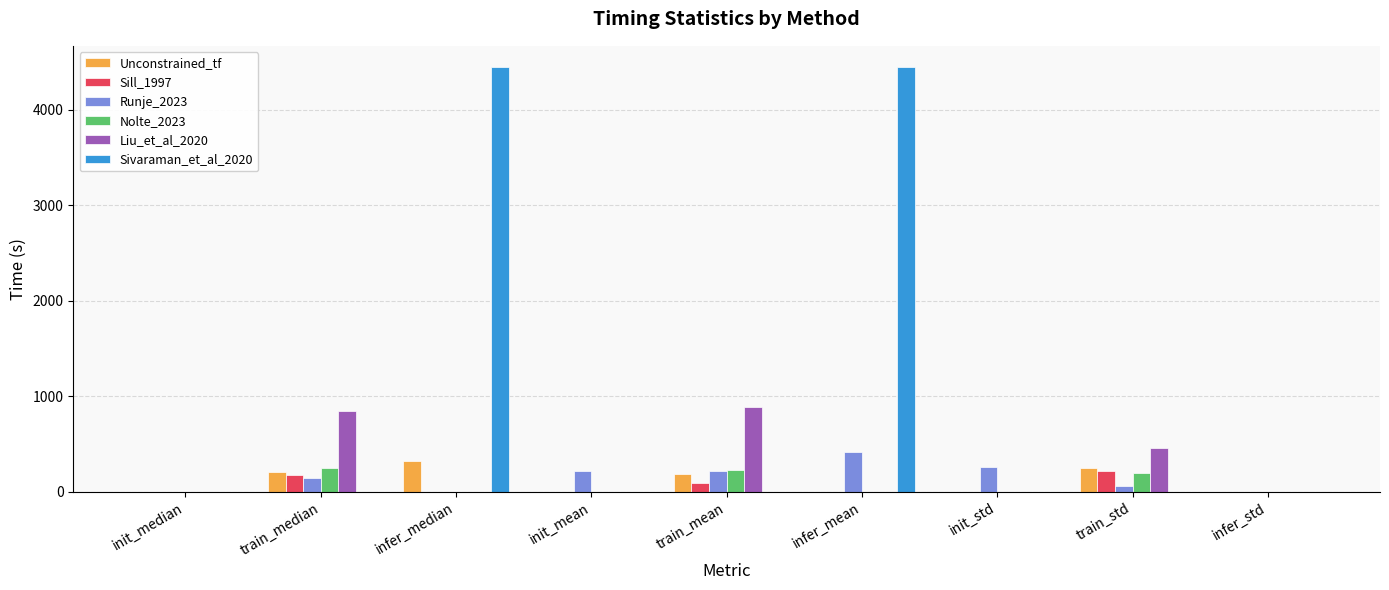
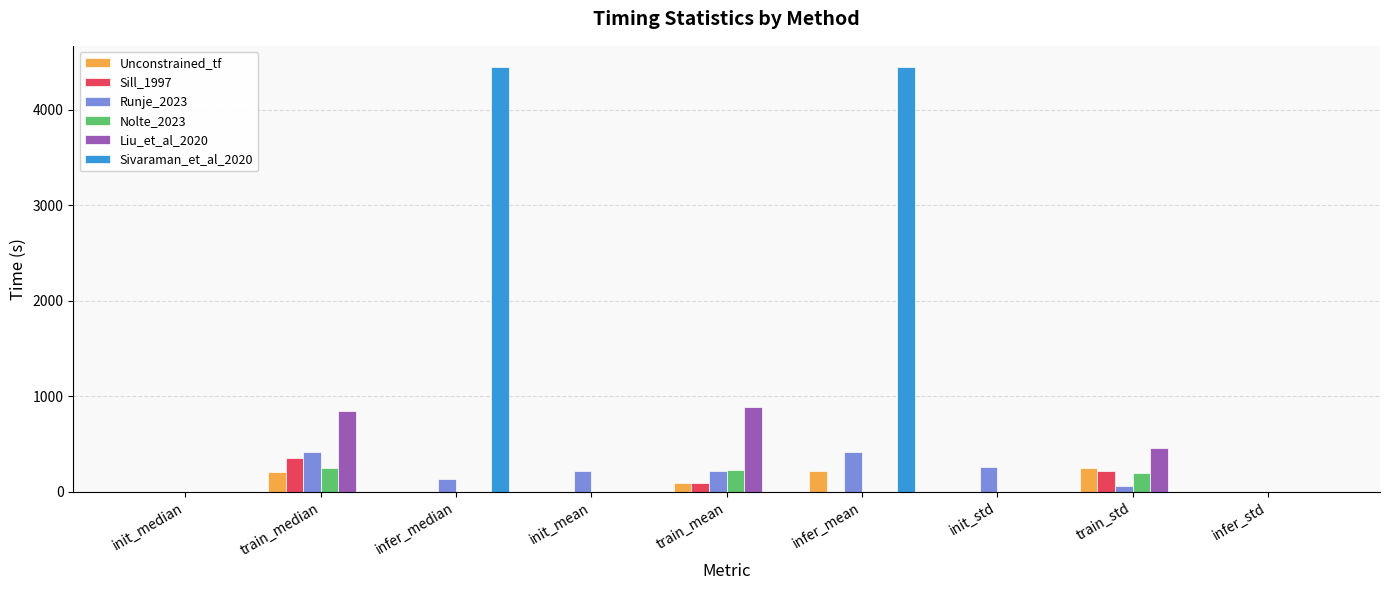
Sill_1997, train_median: 200 -> 400
Runje_2023, train_median: 100 -> 400
Unconstrained_tf, infer_median: 300 -> 0
Runje_2023, infer_median: 0 -> 100
Unconstrained_tf, train_mean: 200 -> 100
Unconstrained_tf, infer_mean: 0 -> 200
